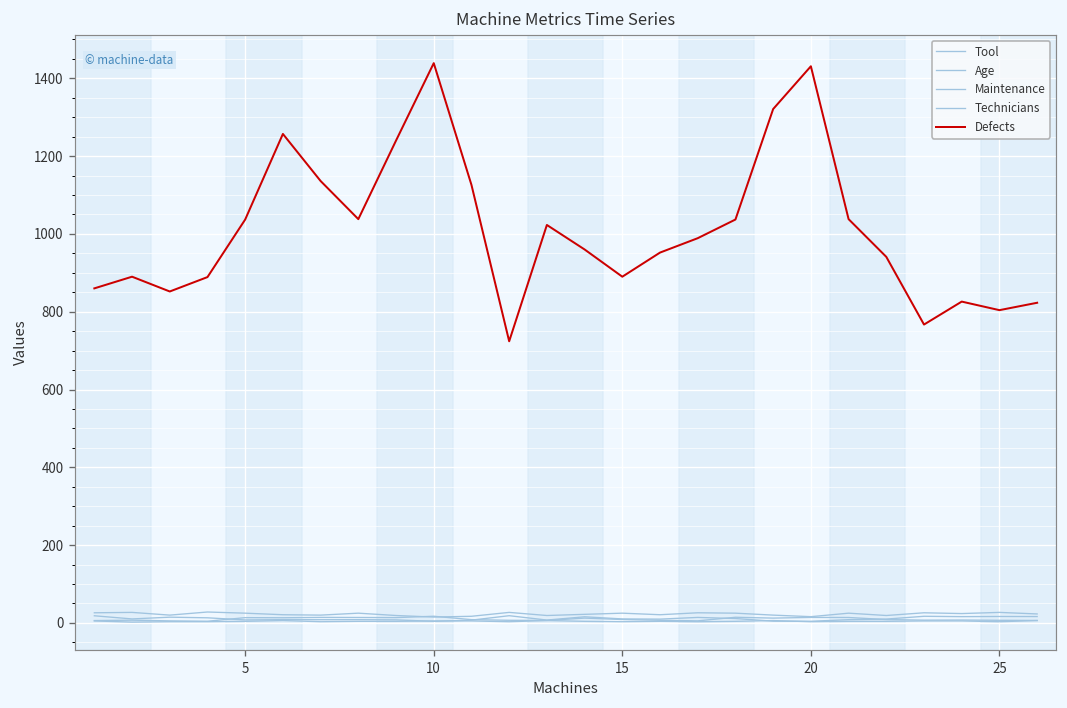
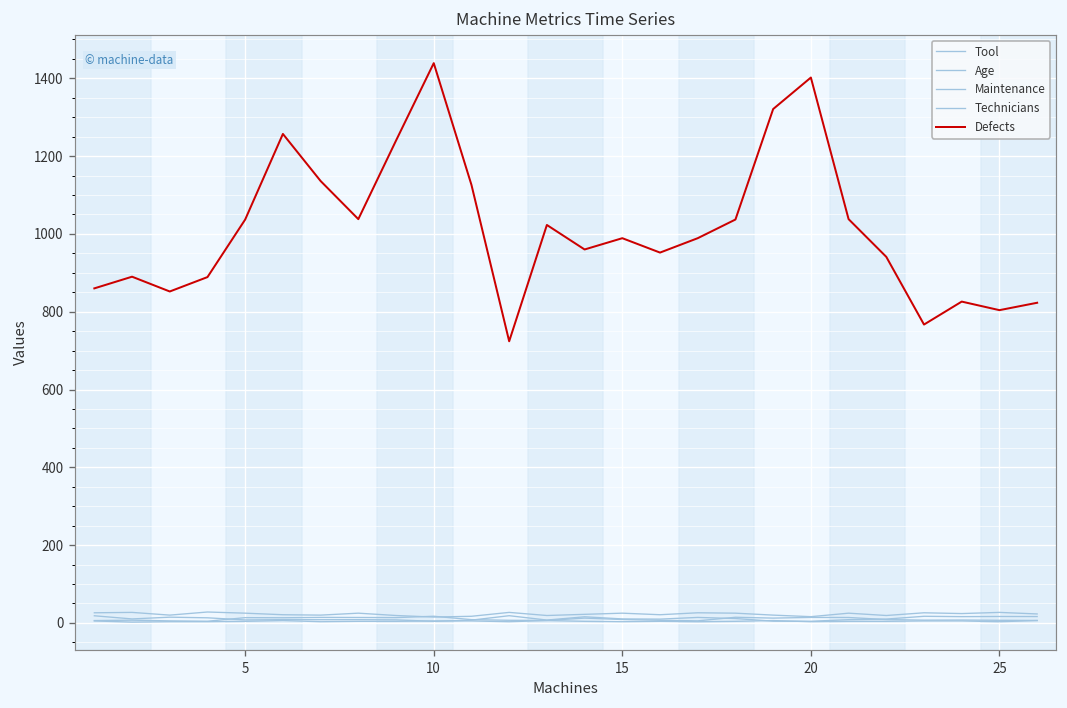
Defects, 15: 890 -> 990
Defects, 20: 1430 -> 1400
